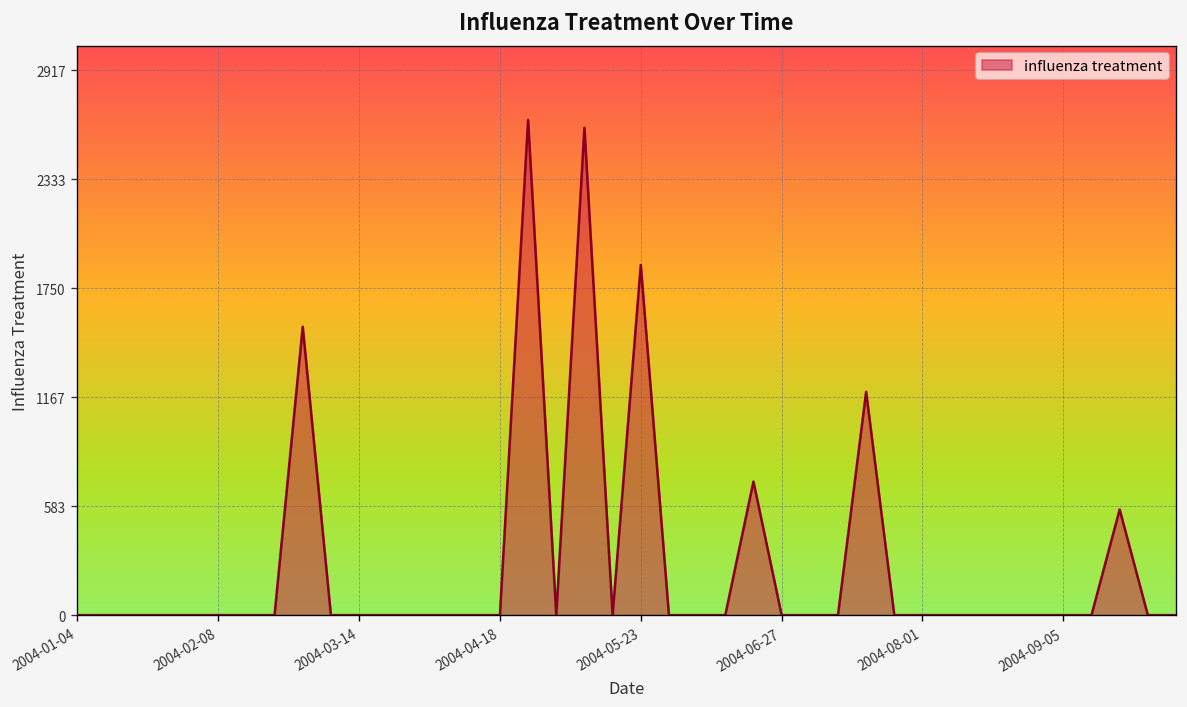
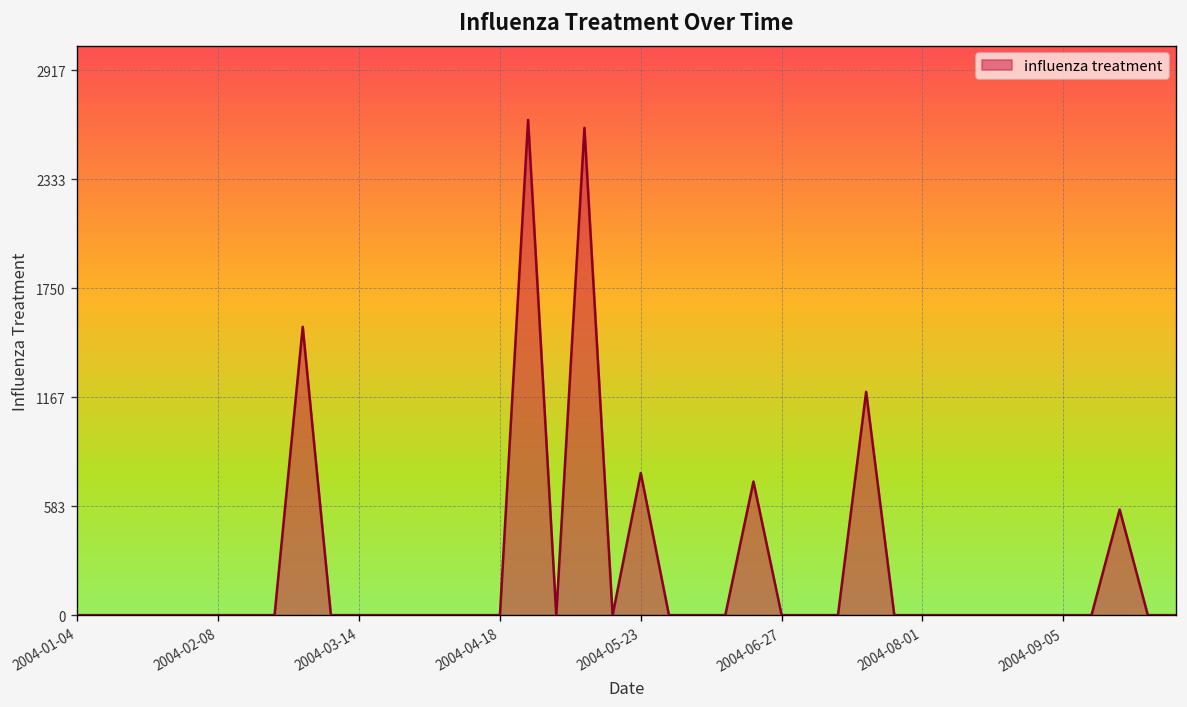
2004-05-23: 1880 -> 760
